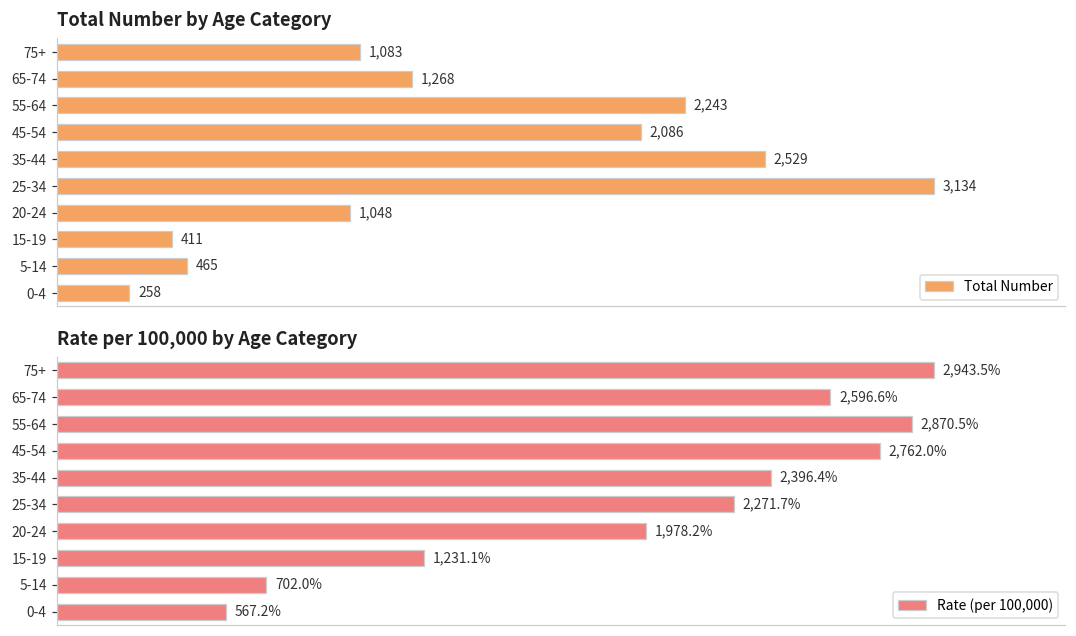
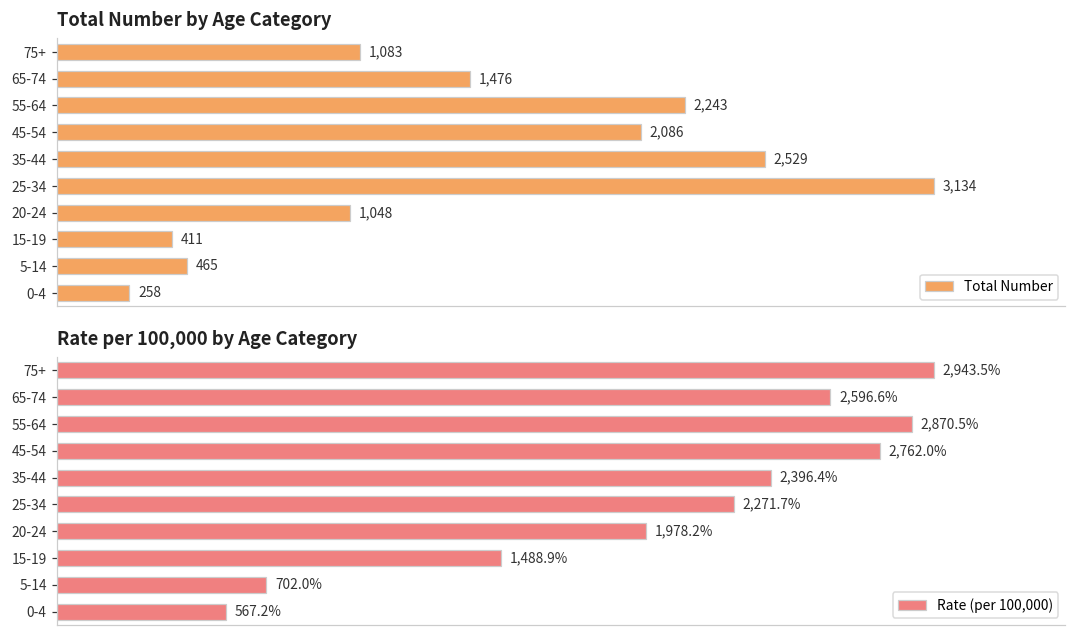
Total Number by Age Category, 65-74: 1,268 -> 1,476
Rate per 100,000 by Age Category, 15-19: 1,231.1% -> 1,488.9%
